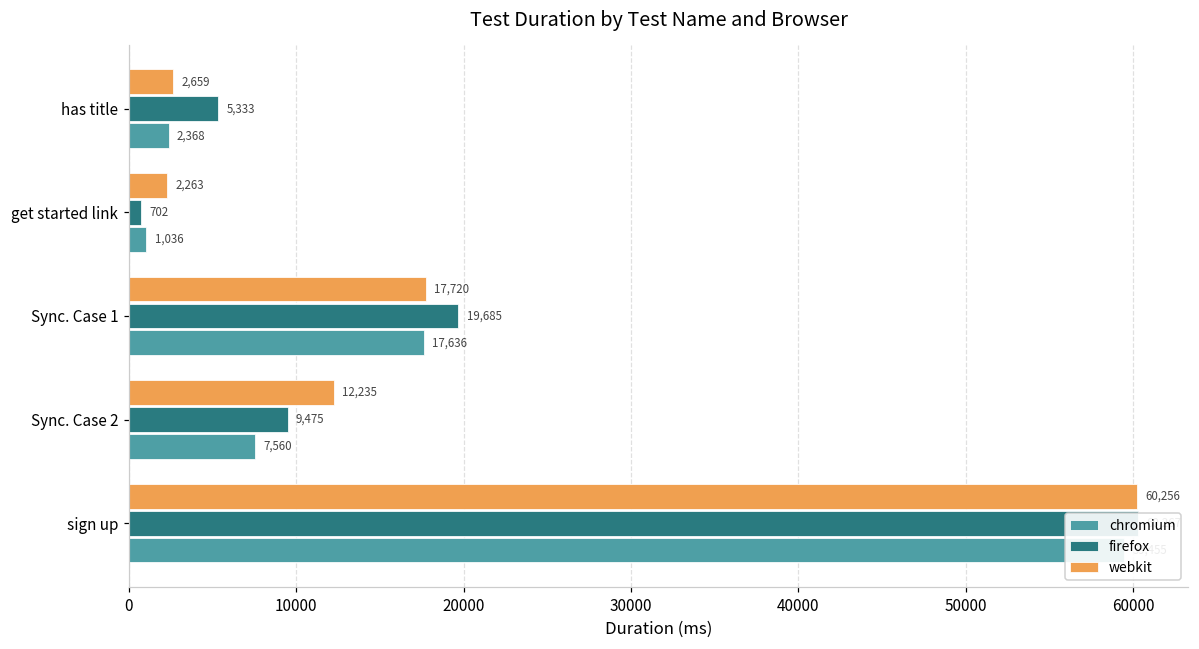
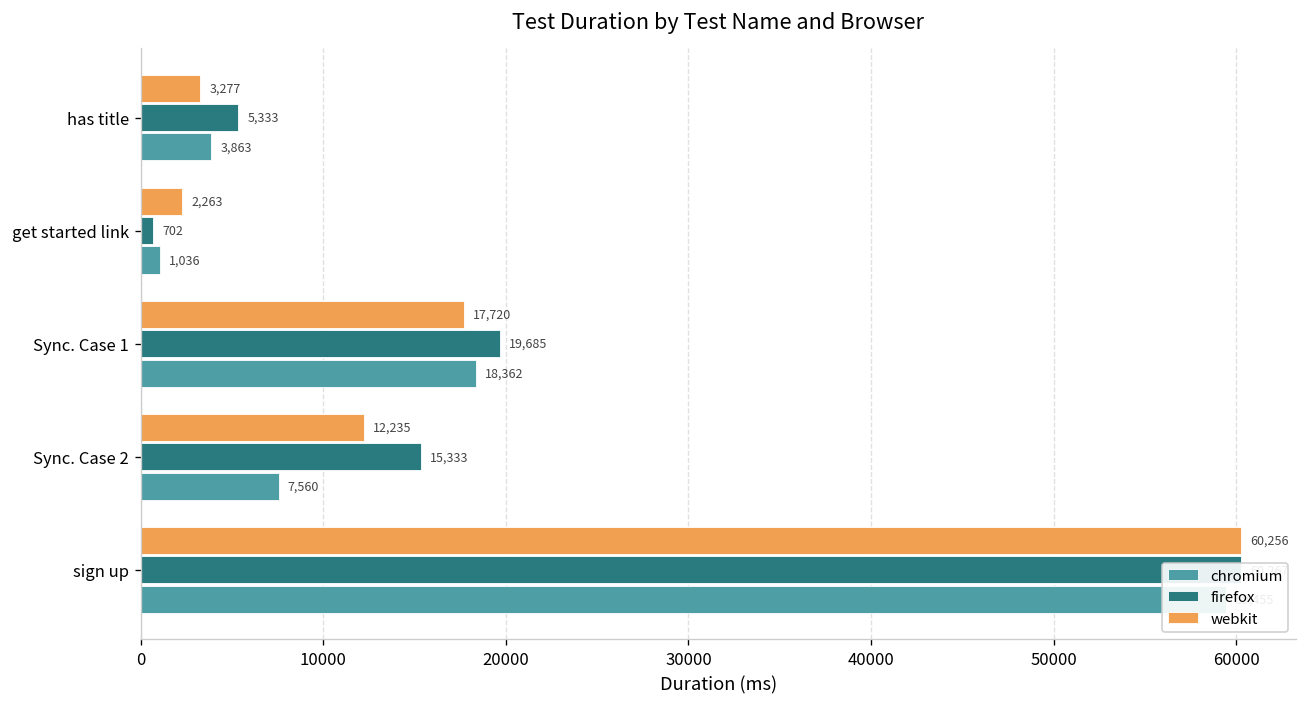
webkit, has title: 2,659 -> 3,277
chromium, has title: 2,368 -> 3,863
chromium, Sync. Case 1: 17,636 -> 18,362
firefox, Sync. Case 2: 9,475 -> 15,333
